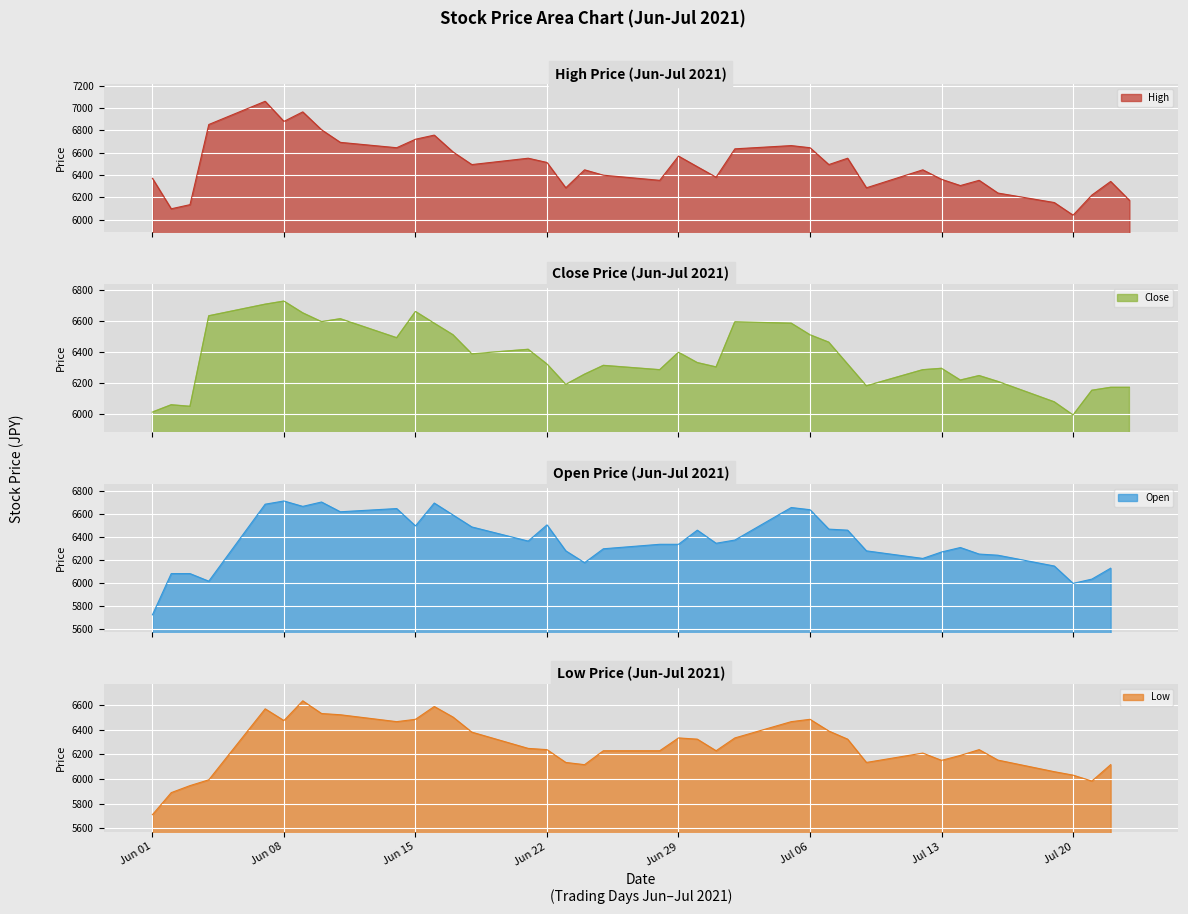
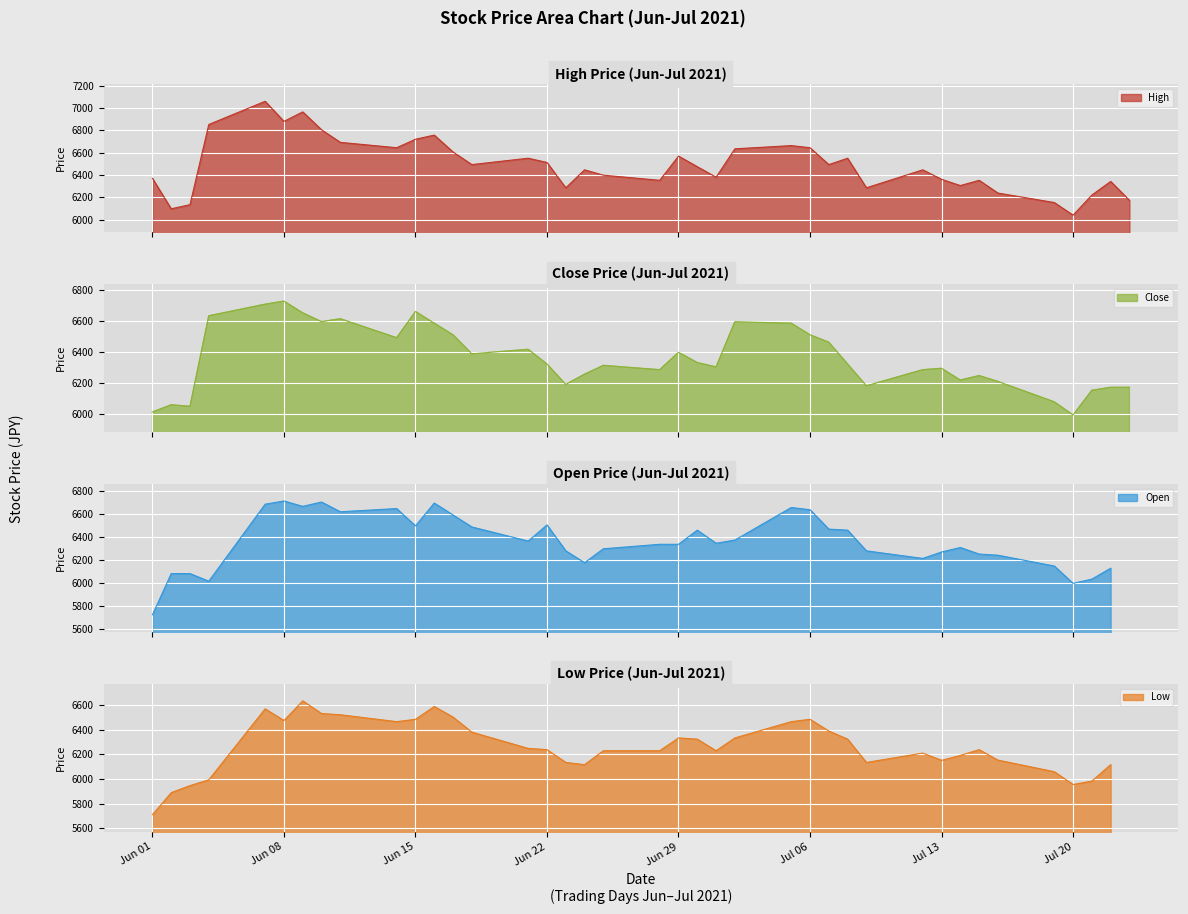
Low Price (Jun-Jul 2021), Jul 20: 6030 -> 5960
